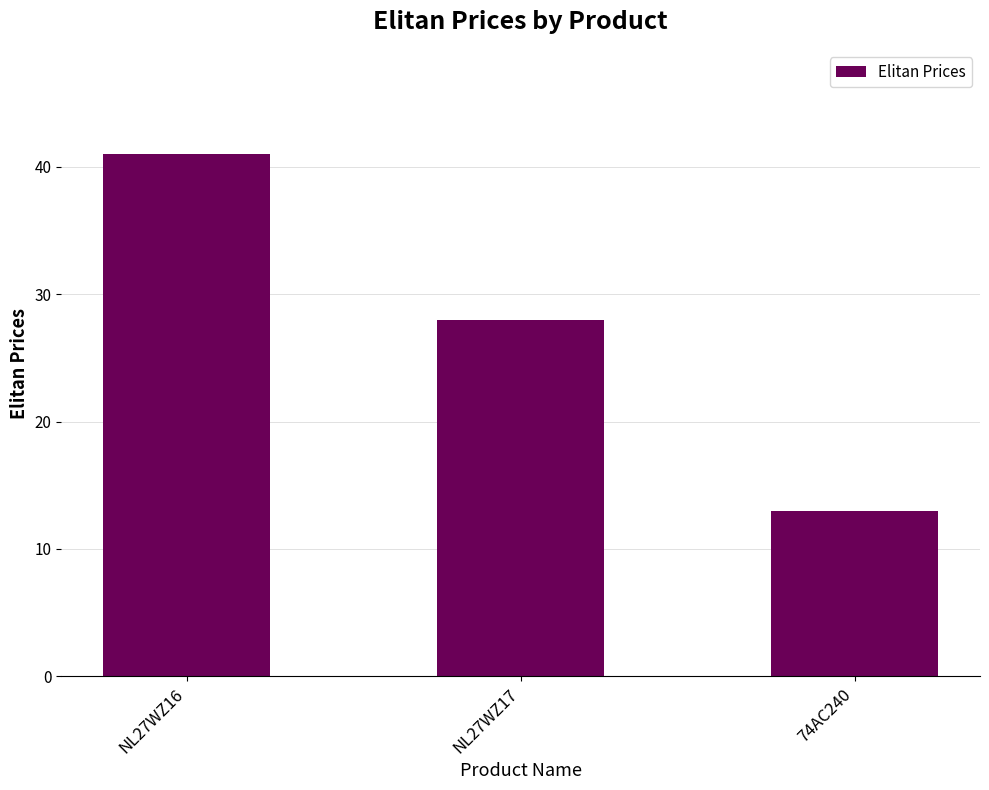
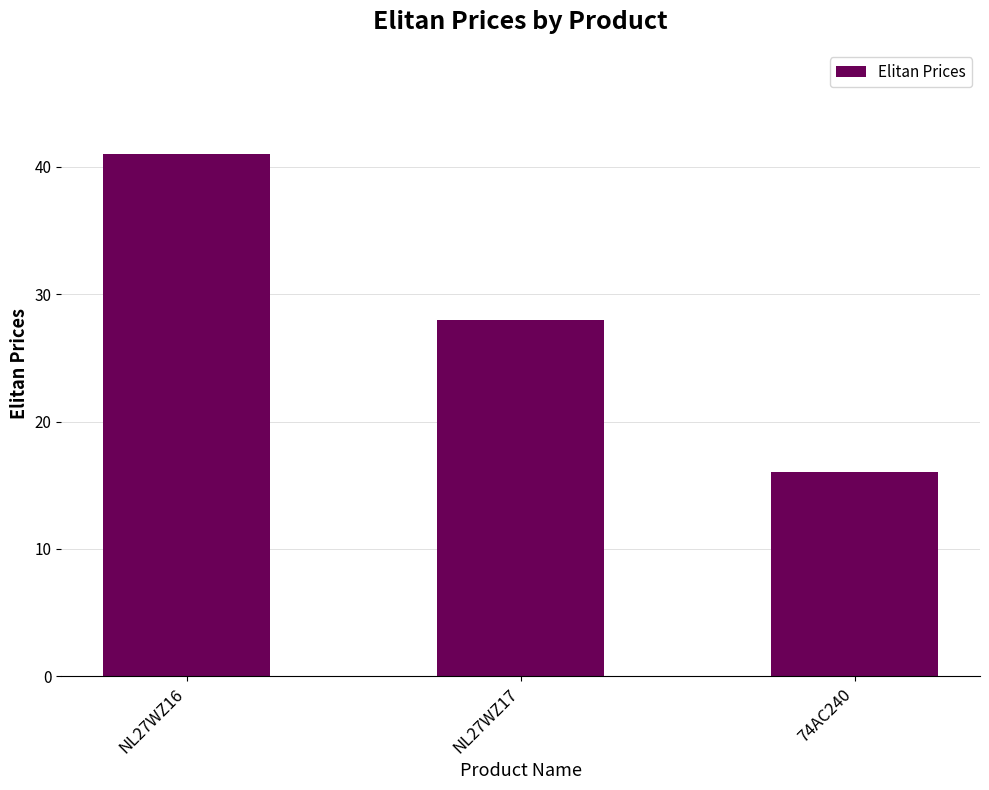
74AC240: 13 -> 16
